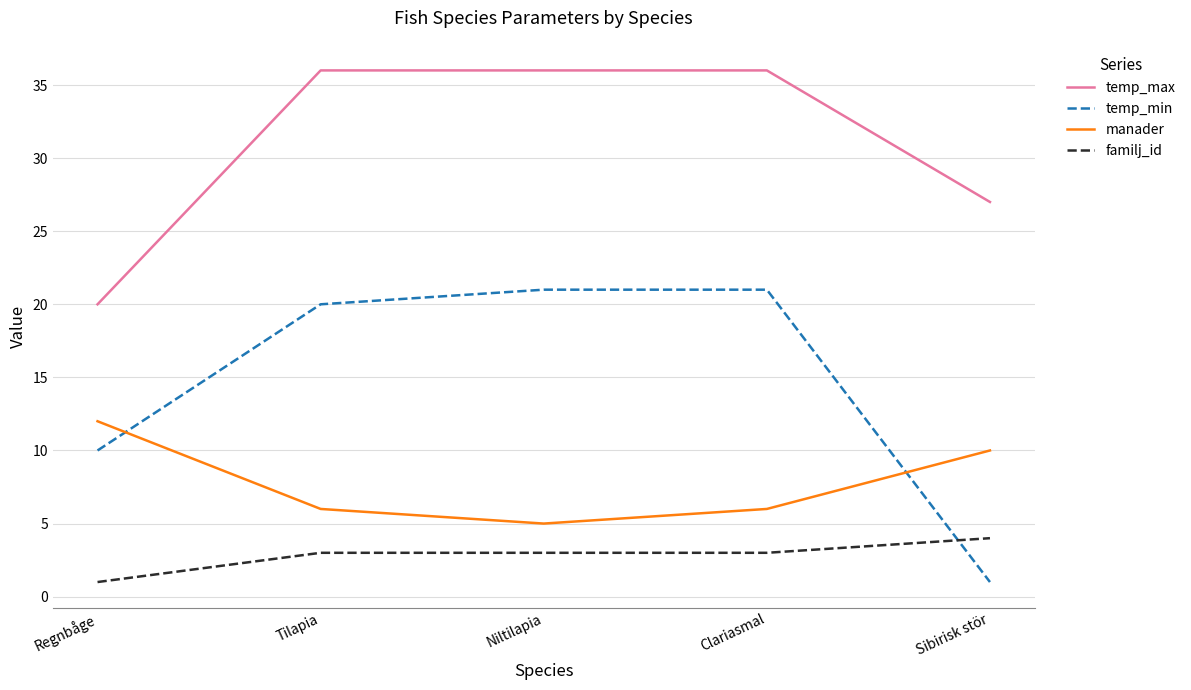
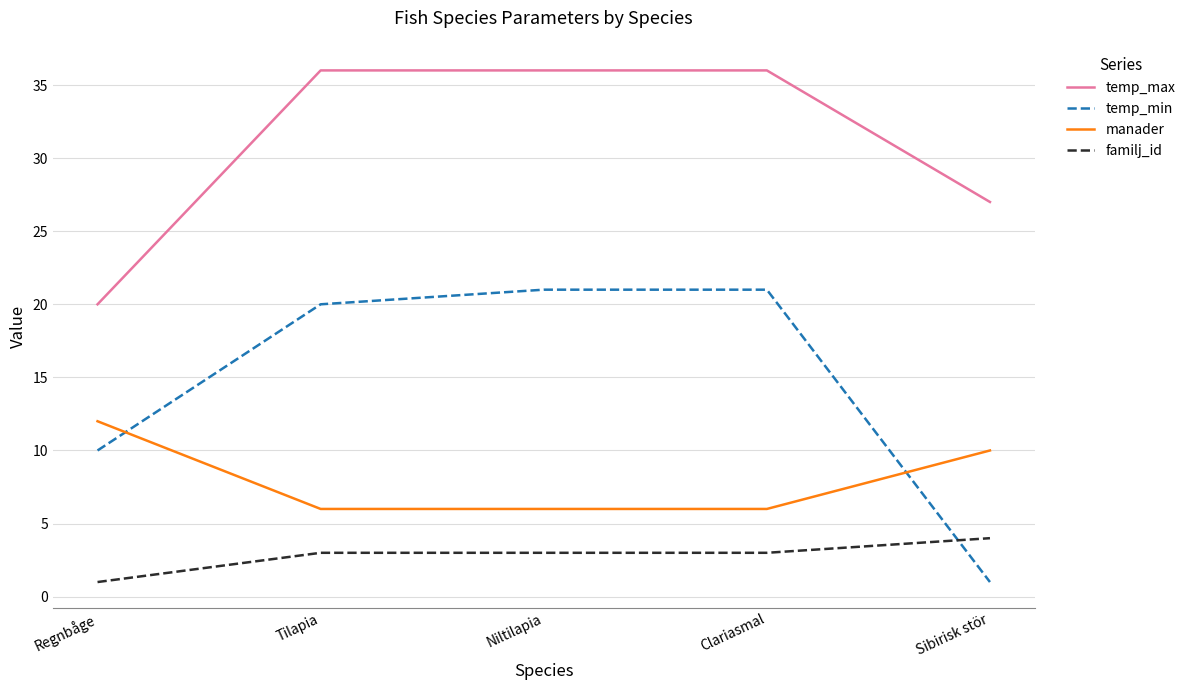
manader, Niltilapia: 5 -> 6
